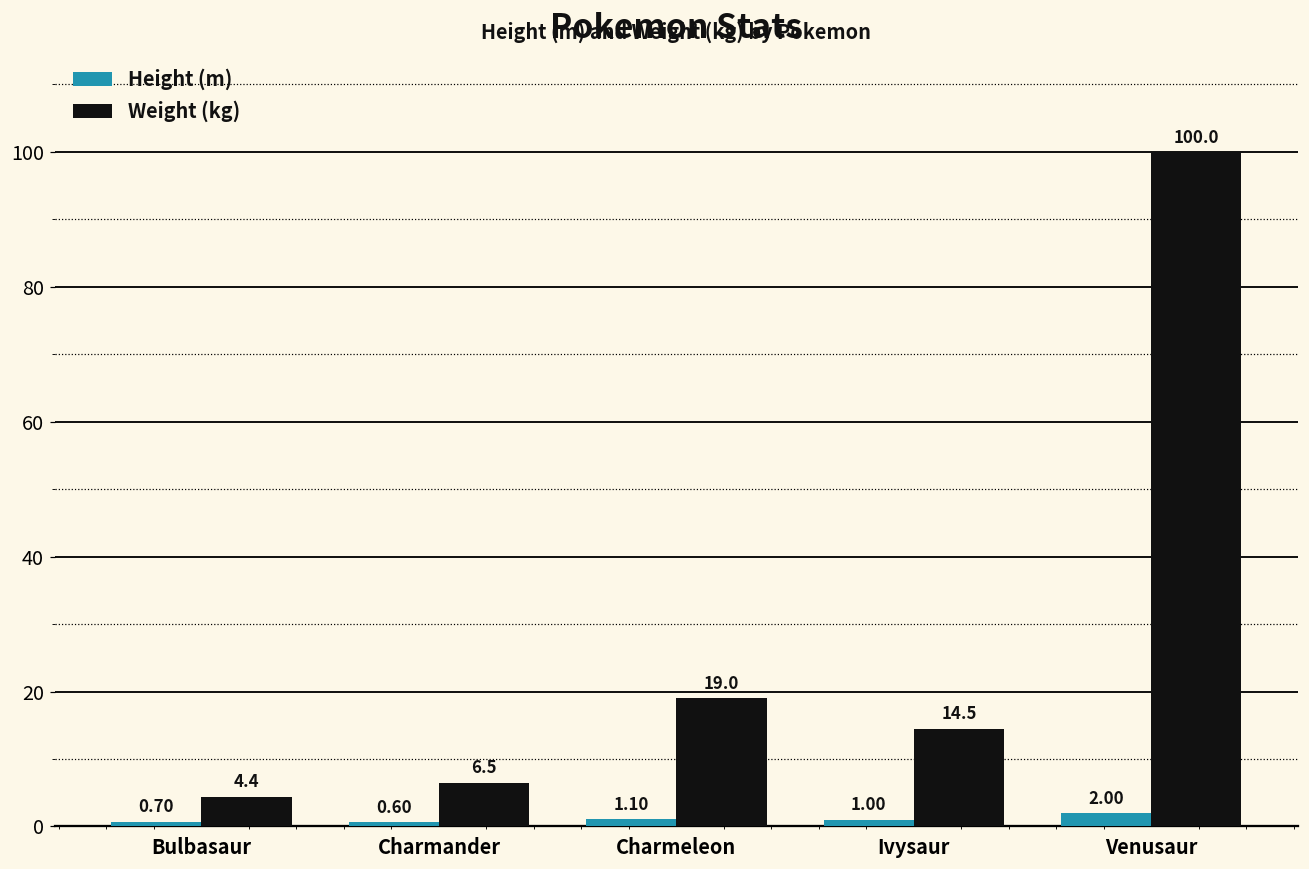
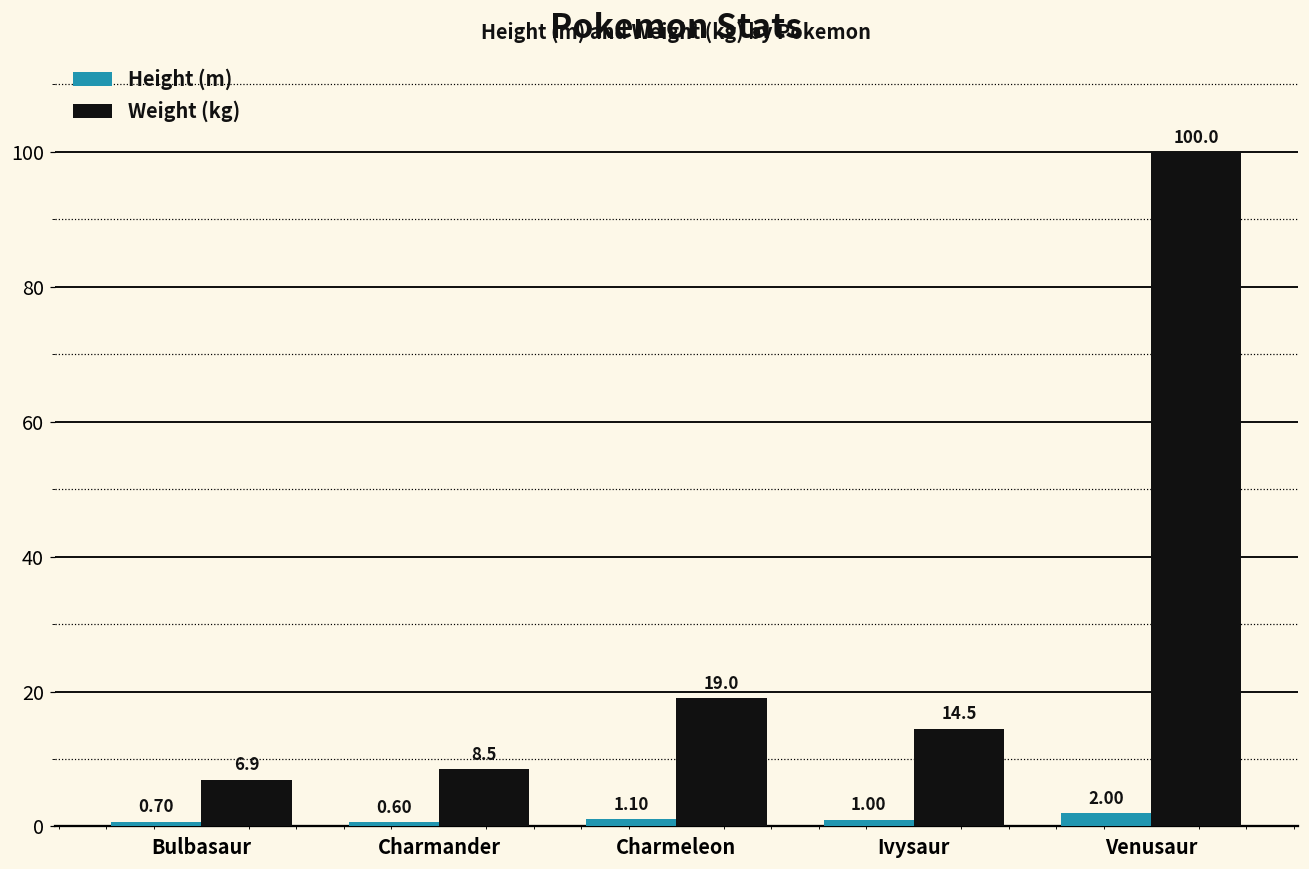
Weight (kg), Bulbasaur: 4.4 -> 6.9
Weight (kg), Charmander: 6.5 -> 8.5
